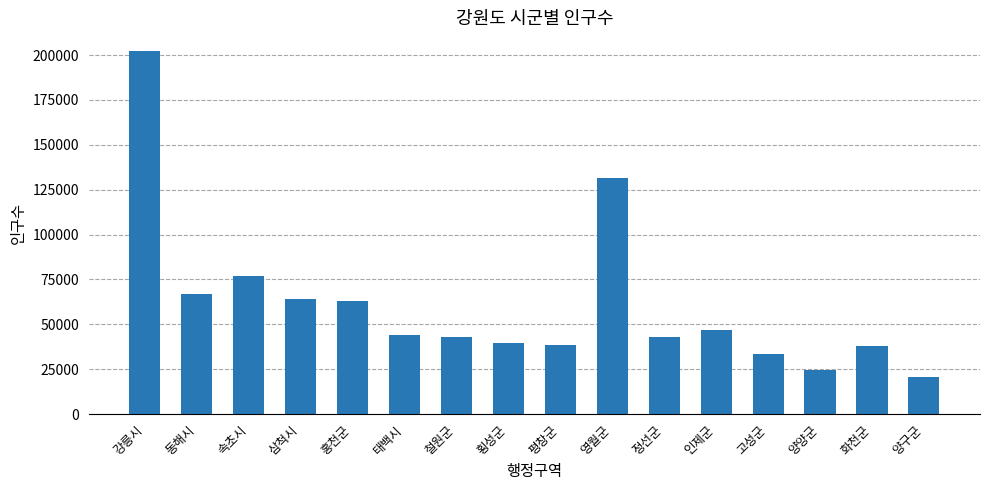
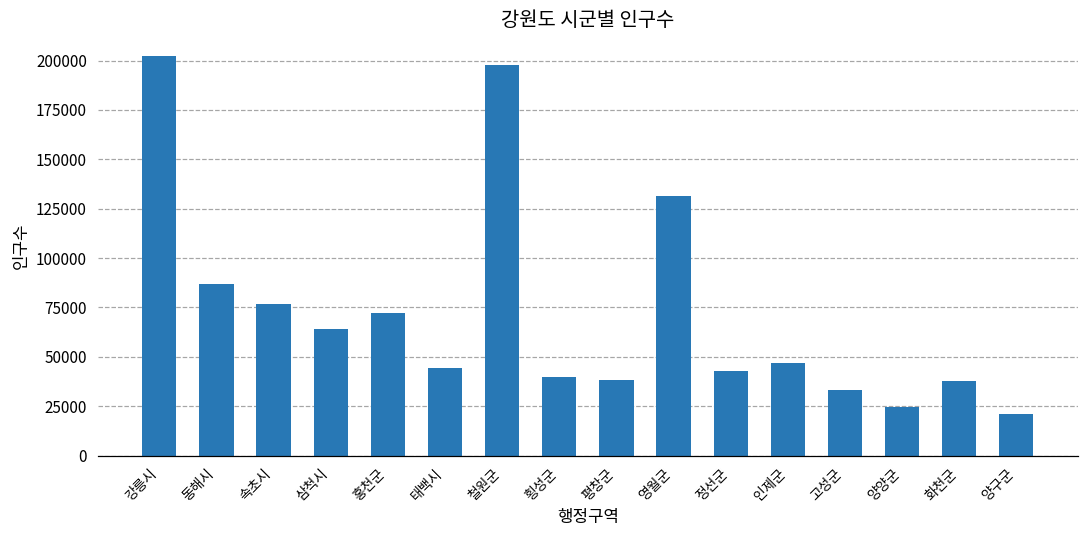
동해시: 67000 -> 87000
홍천군: 63000 -> 72000
철원군: 43000 -> 198000
